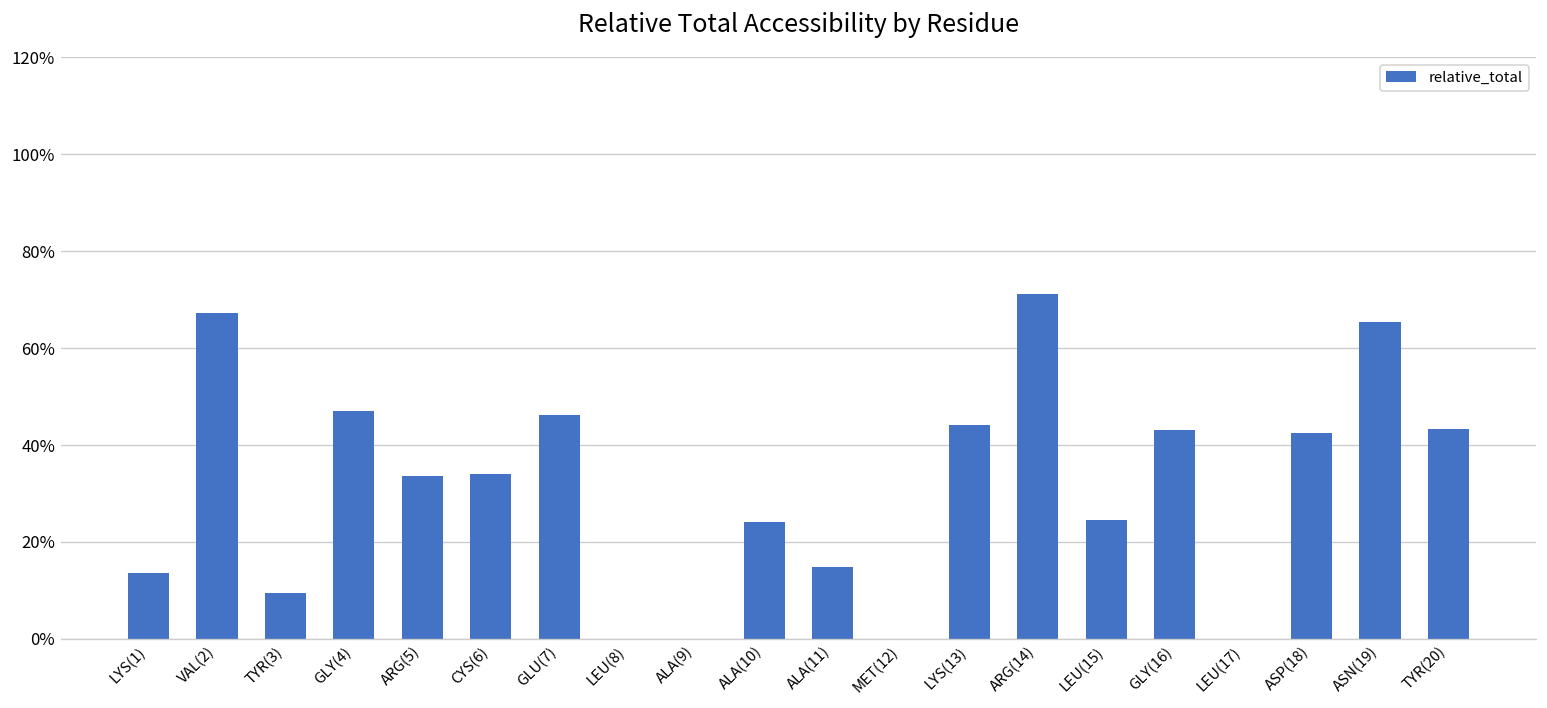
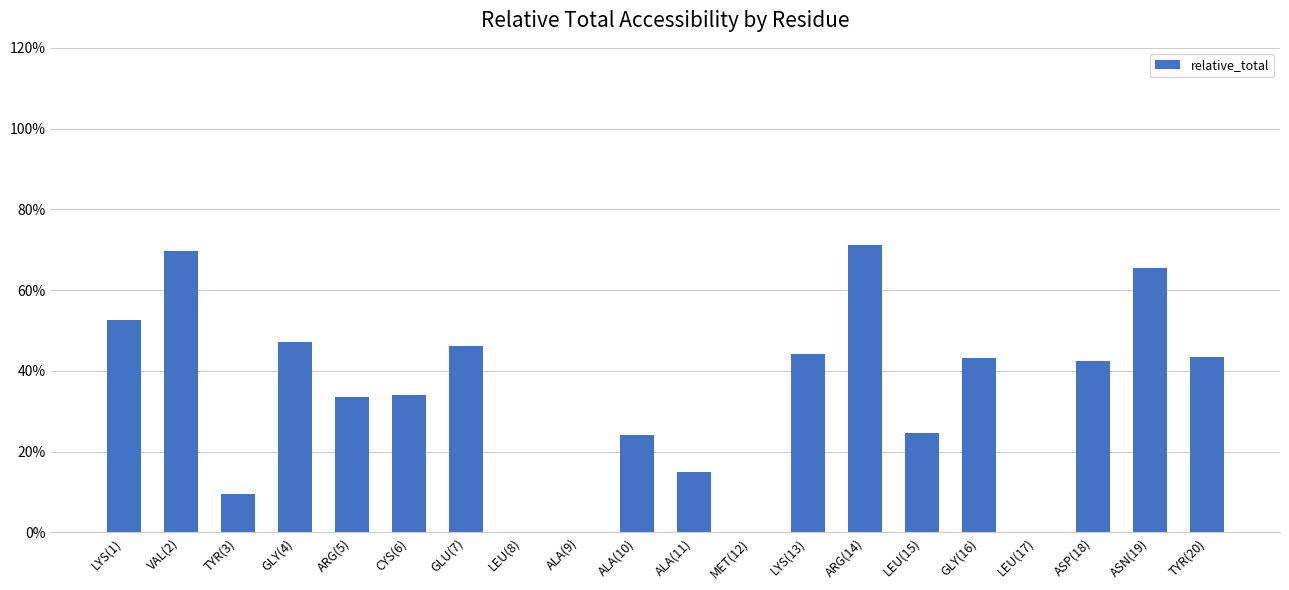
LYS(1): 14% -> 53%
VAL(2): 67% -> 70%
